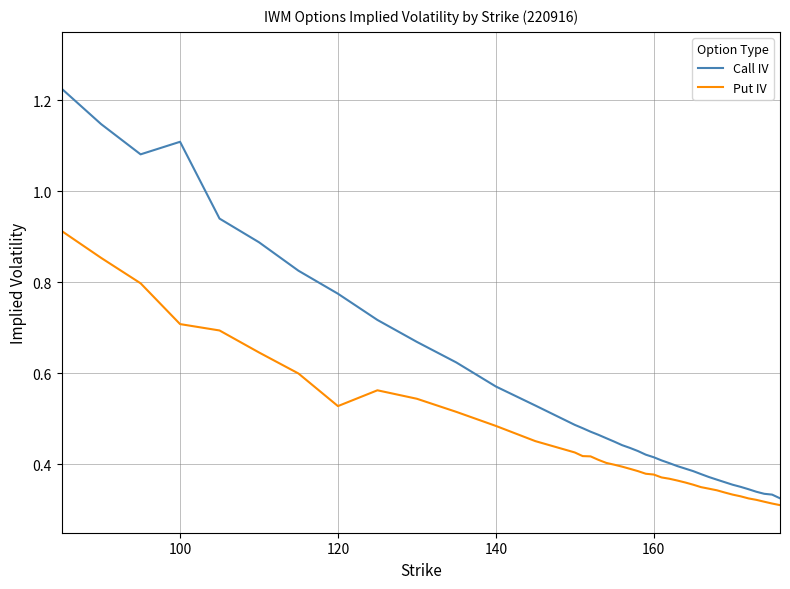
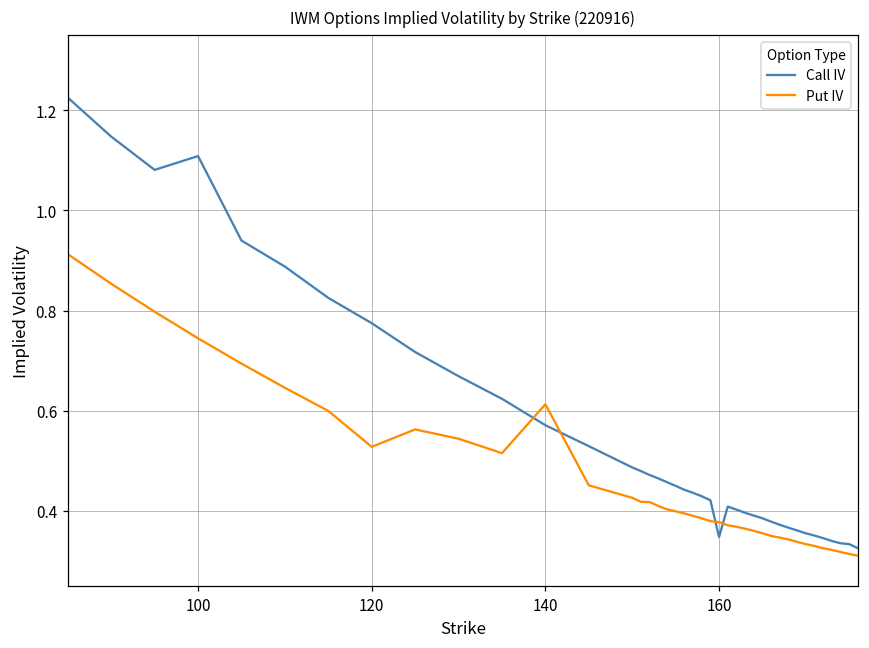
Put IV, 100: 0.71 -> 0.74
Put IV, 140: 0.48 -> 0.61
Call IV, 160: 0.42 -> 0.35
